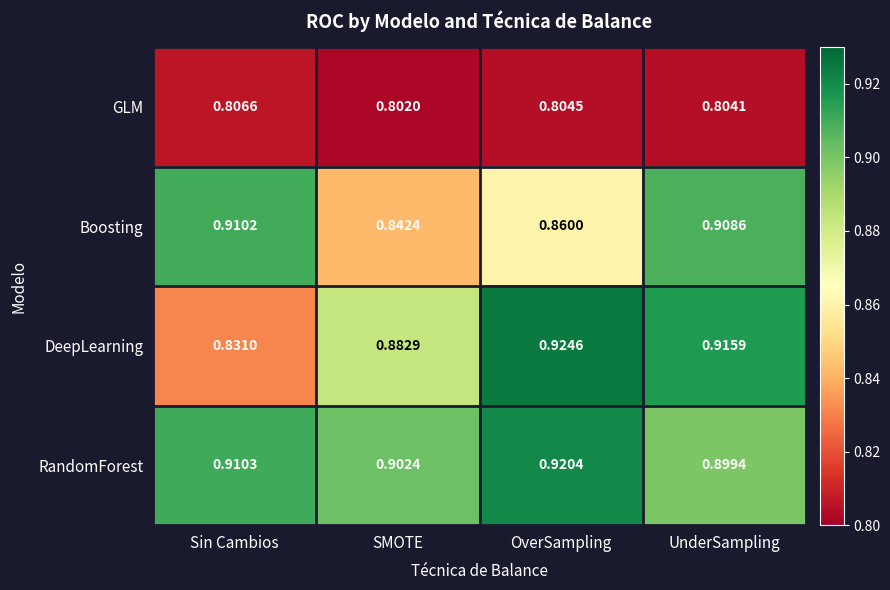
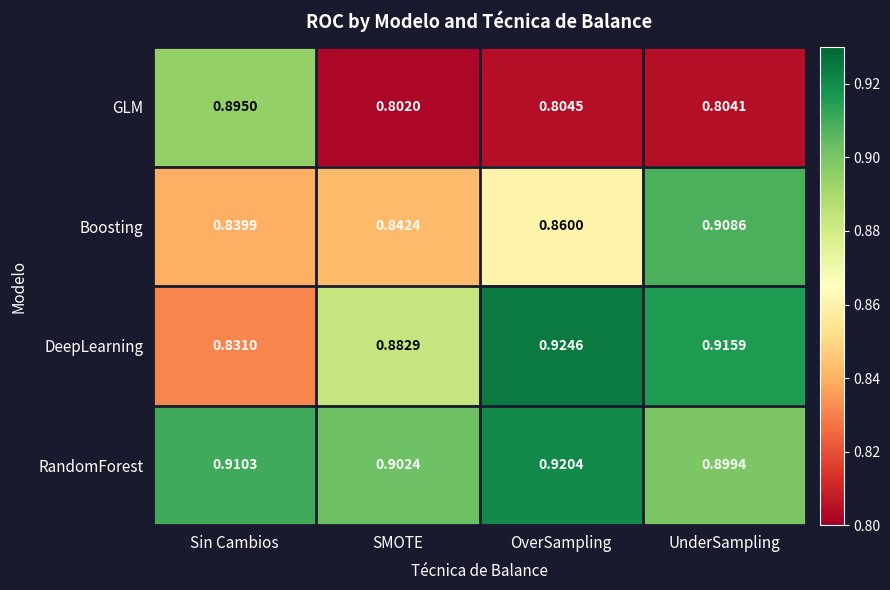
GLM, Sin Cambios: 0.8066 -> 0.8950
Boosting, Sin Cambios: 0.9102 -> 0.8399
